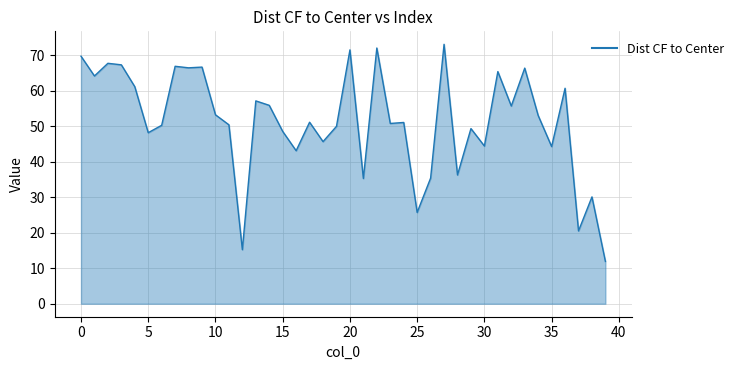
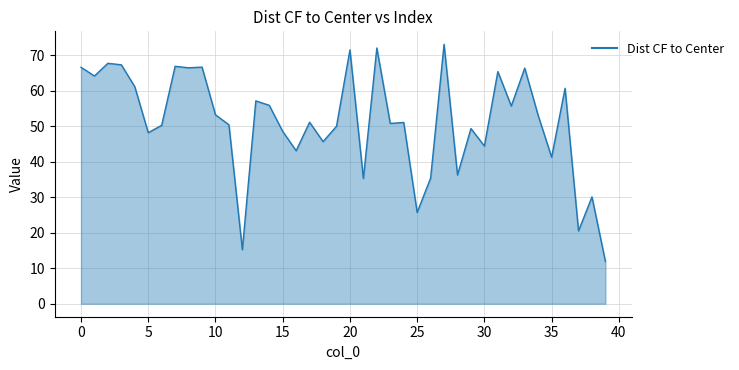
0: 70 -> 67
35: 44 -> 41
